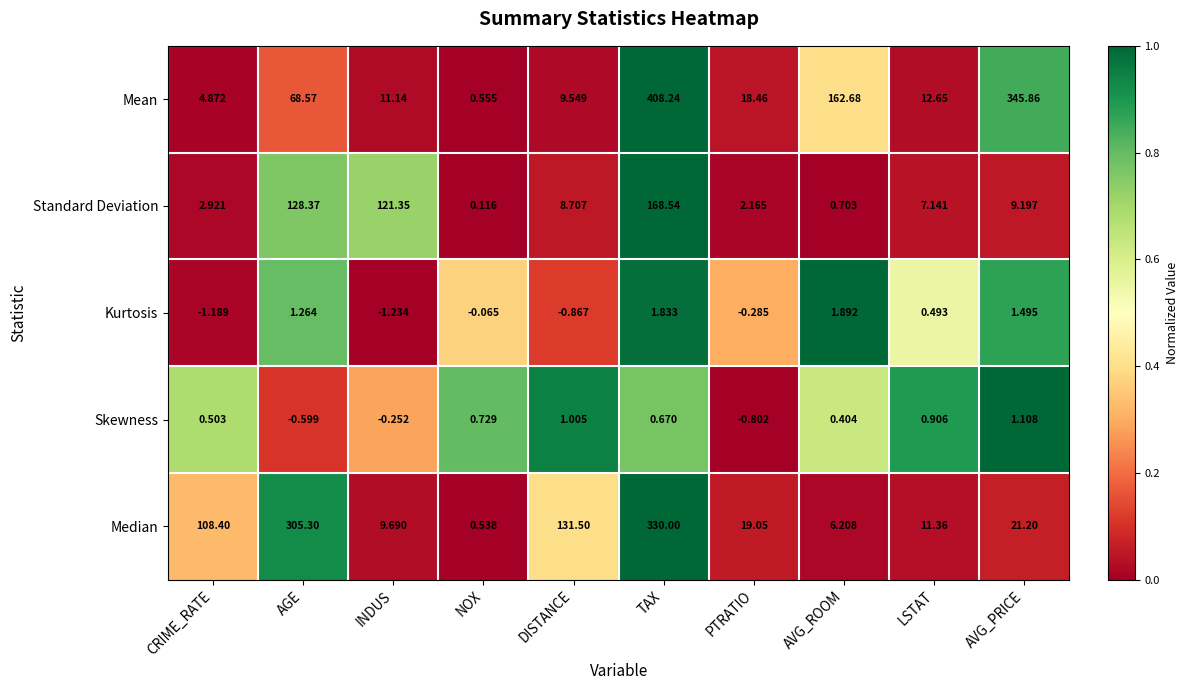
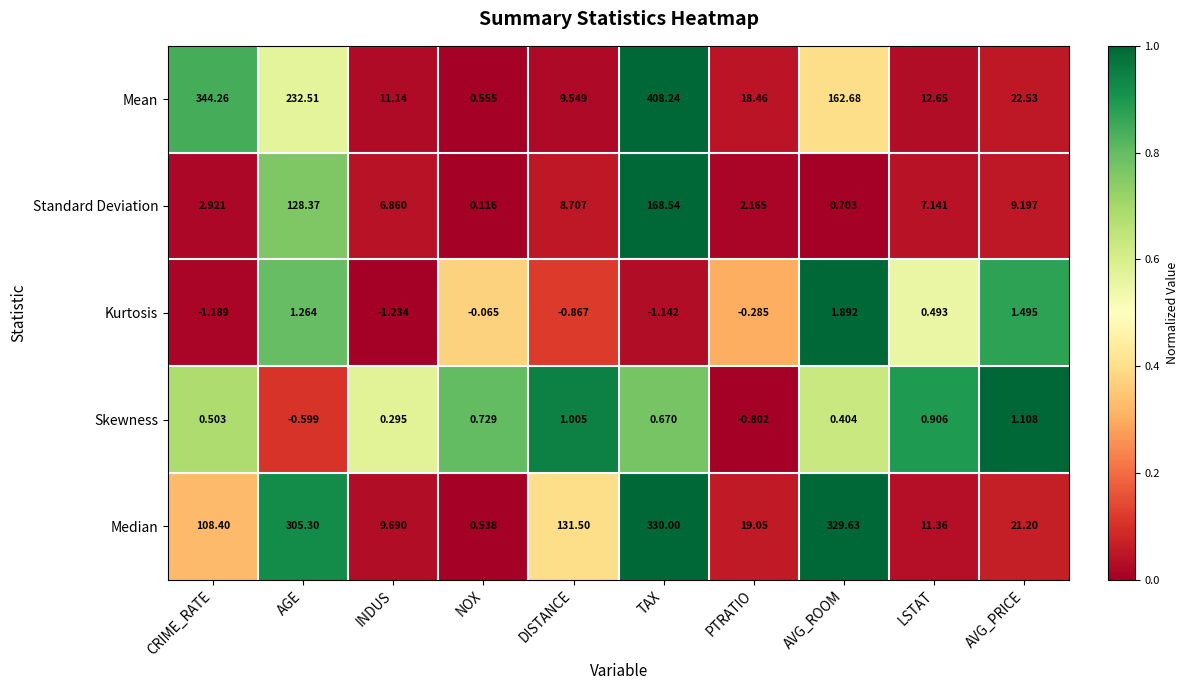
Mean, CRIME_RATE: 4.872 -> 344.26
Mean, AGE: 68.57 -> 232.51
Mean, AVG_PRICE: 345.86 -> 22.53
Standard Deviation, INDUS: 121.35 -> 6.860
Kurtosis, TAX: 1.833 -> -1.142
Skewness, INDUS: -0.252 -> 0.295
Median, AVG_ROOM: 6.208 -> 329.63
